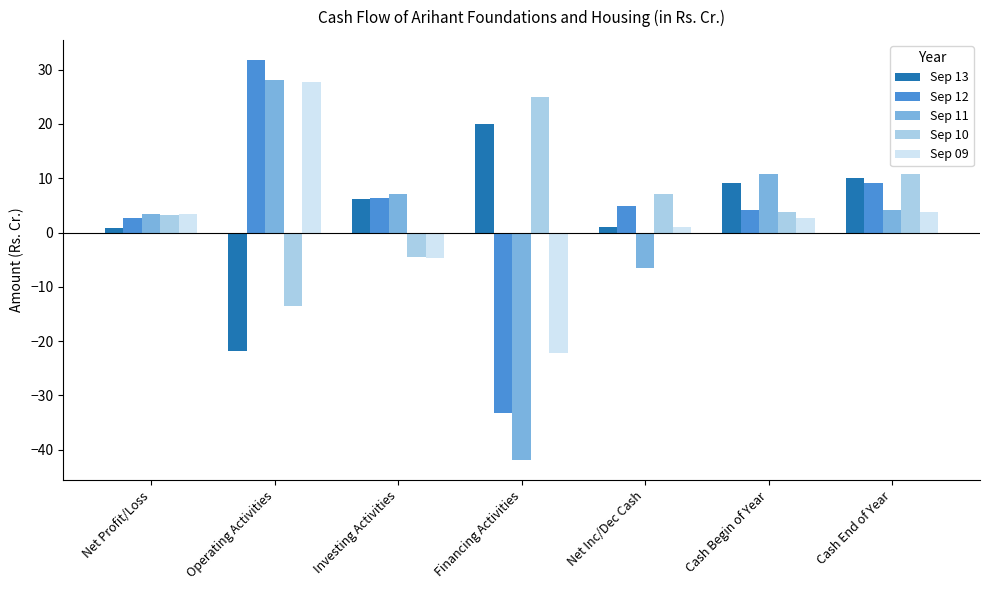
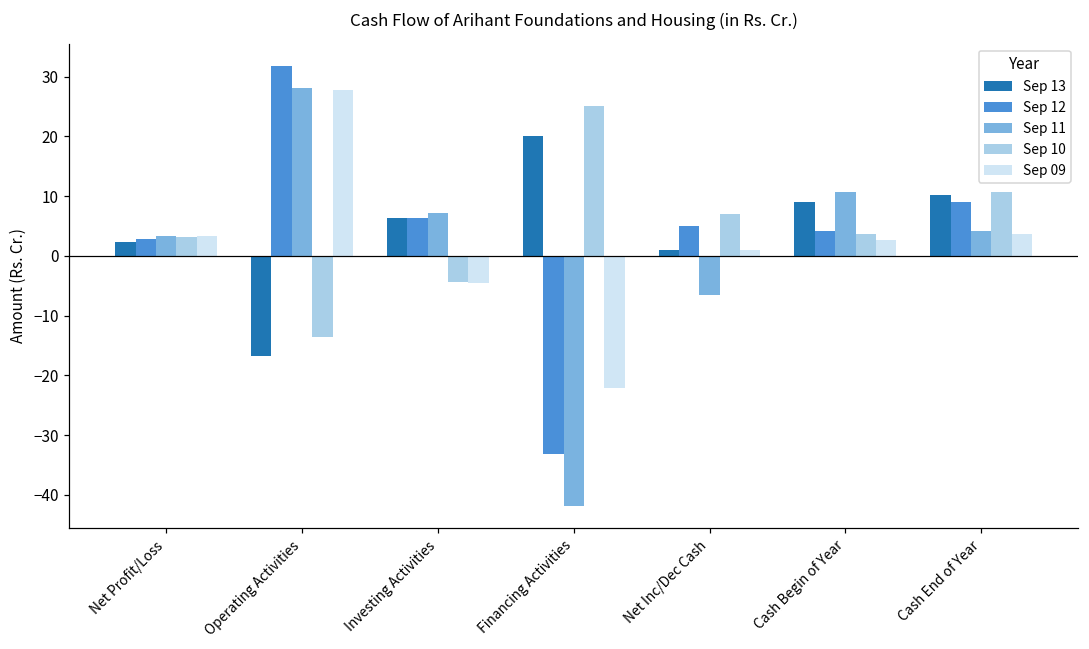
Sep 13, Net Profit/Loss: 1 -> 2
Sep 13, Operating Activities: -22 -> -17
